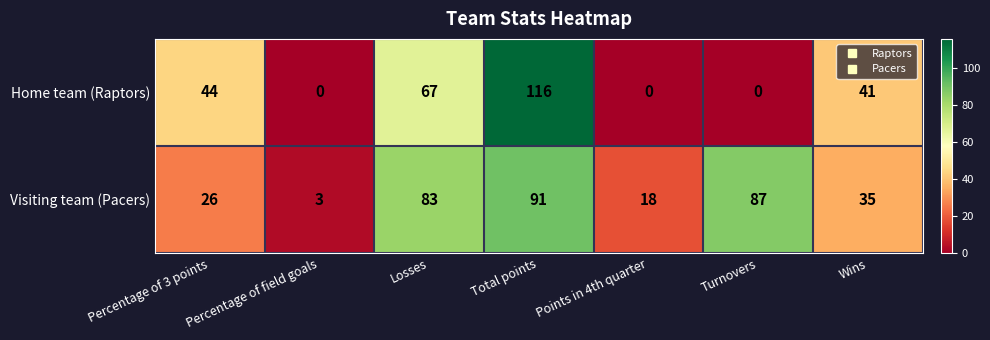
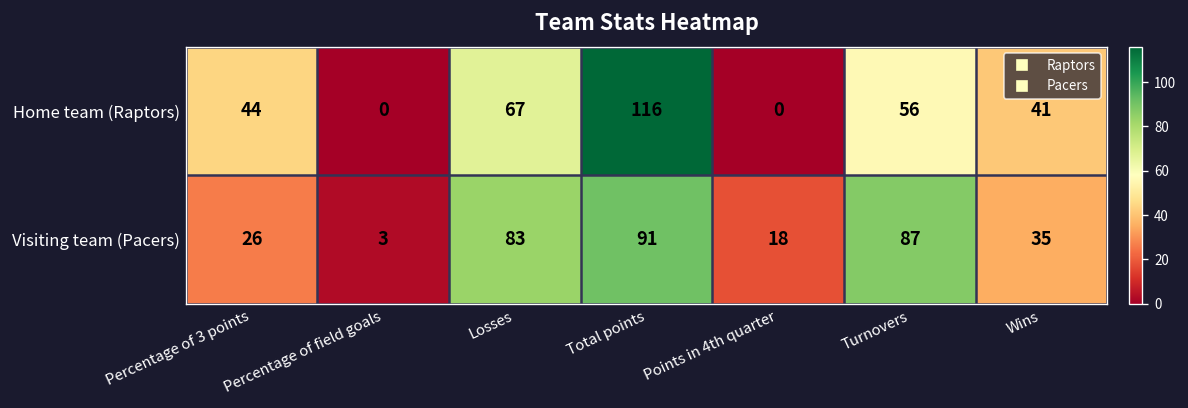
Home team (Raptors), Turnovers: 0 -> 56
